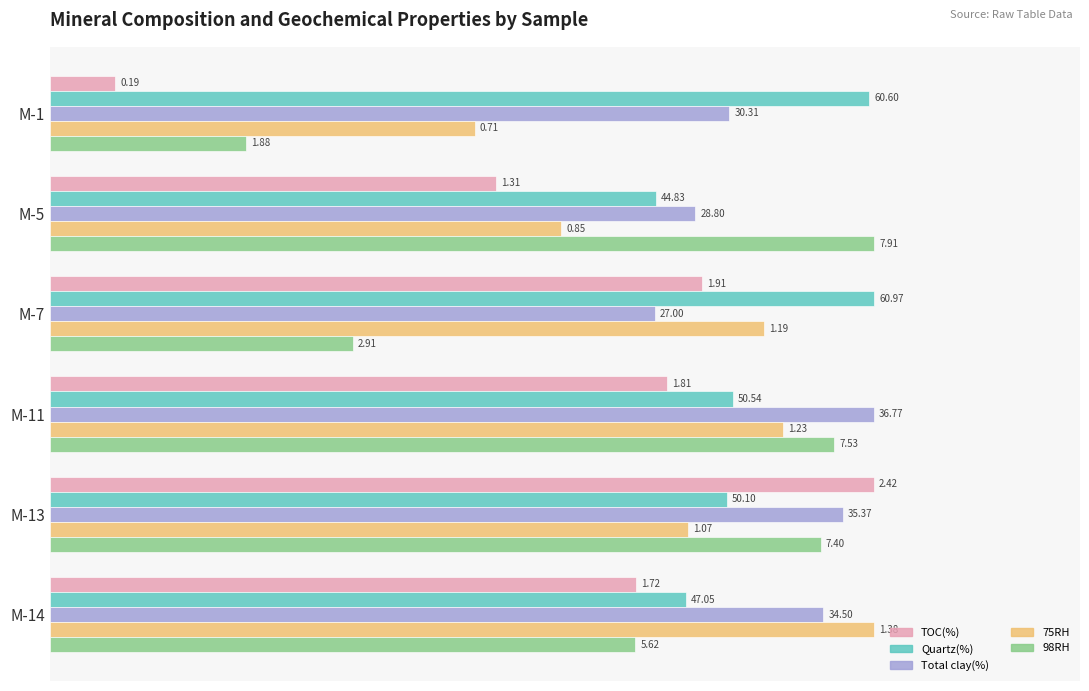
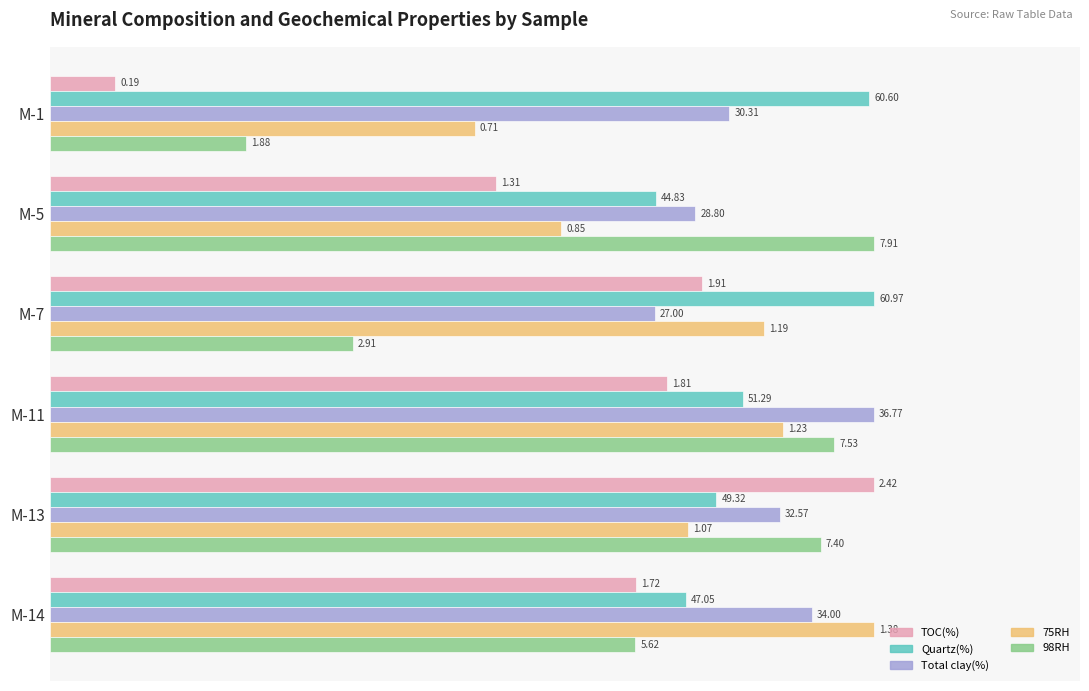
Quartz(%), M-11: 50.54 -> 51.29
Quartz(%), M-13: 50.10 -> 49.32
Total clay(%), M-13: 35.37 -> 32.57
Total clay(%), M-14: 34.50 -> 34.00
